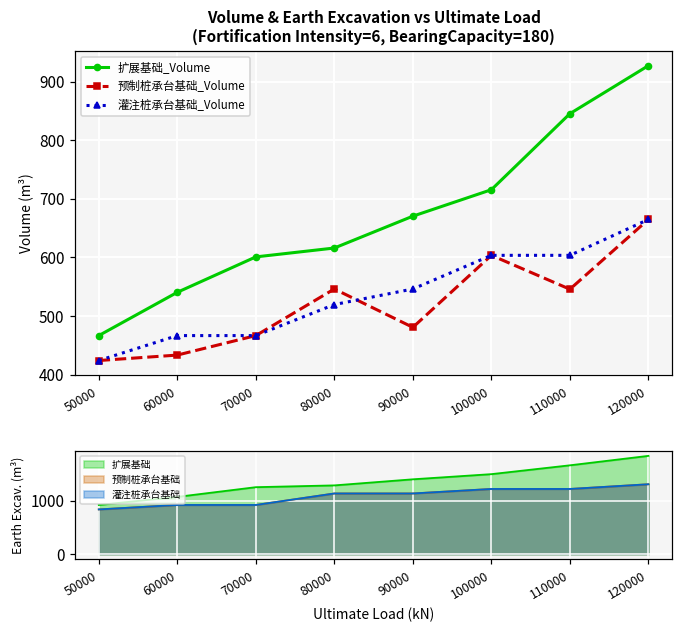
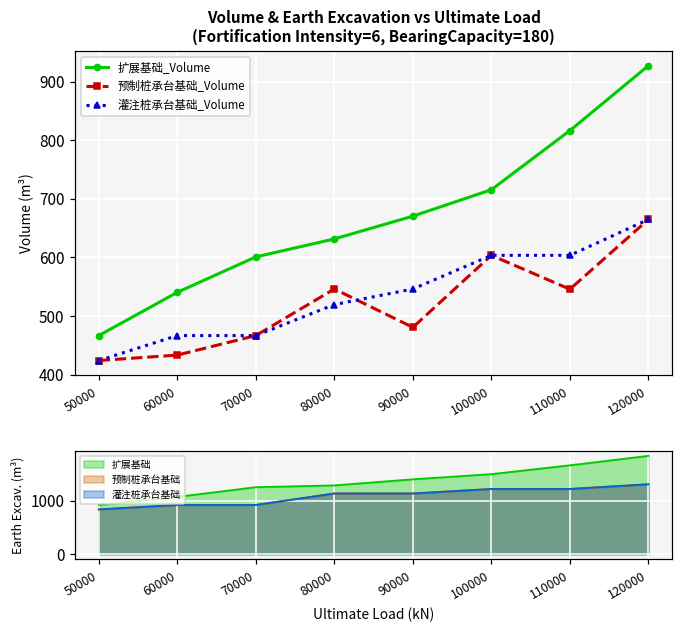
Volume & Earth Excavation vs Ultimate Load (Fortification Intensity=6, BearingCapacity=180), 扩展基础_Volume, 80000: 620 -> 630
Volume & Earth Excavation vs Ultimate Load (Fortification Intensity=6, BearingCapacity=180), 扩展基础_Volume, 110000: 850 -> 820
